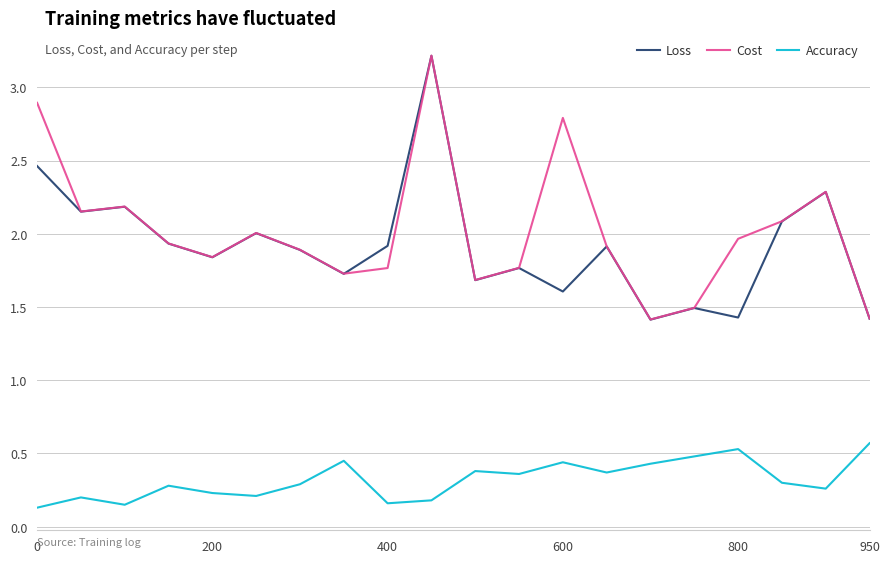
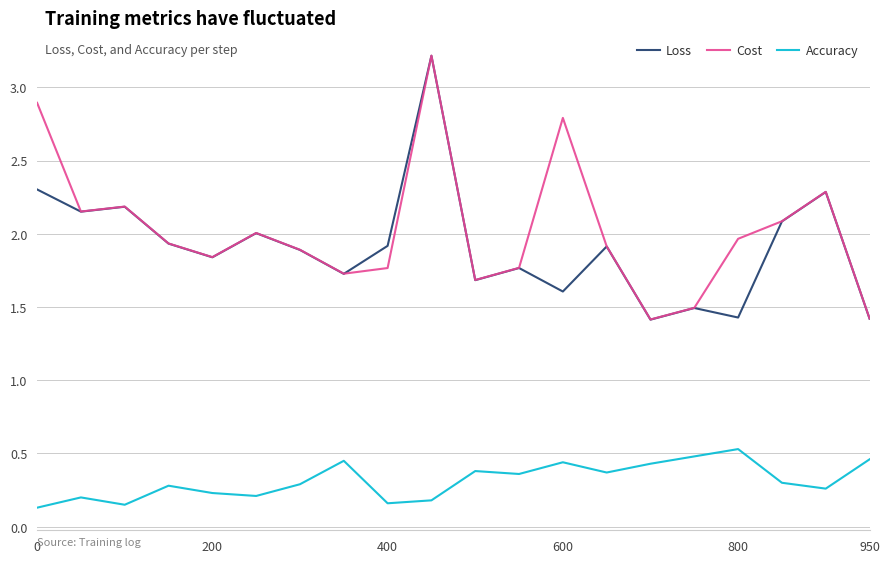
Loss, 0: 2.46 -> 2.30
Accuracy, 950: 0.57 -> 0.46
